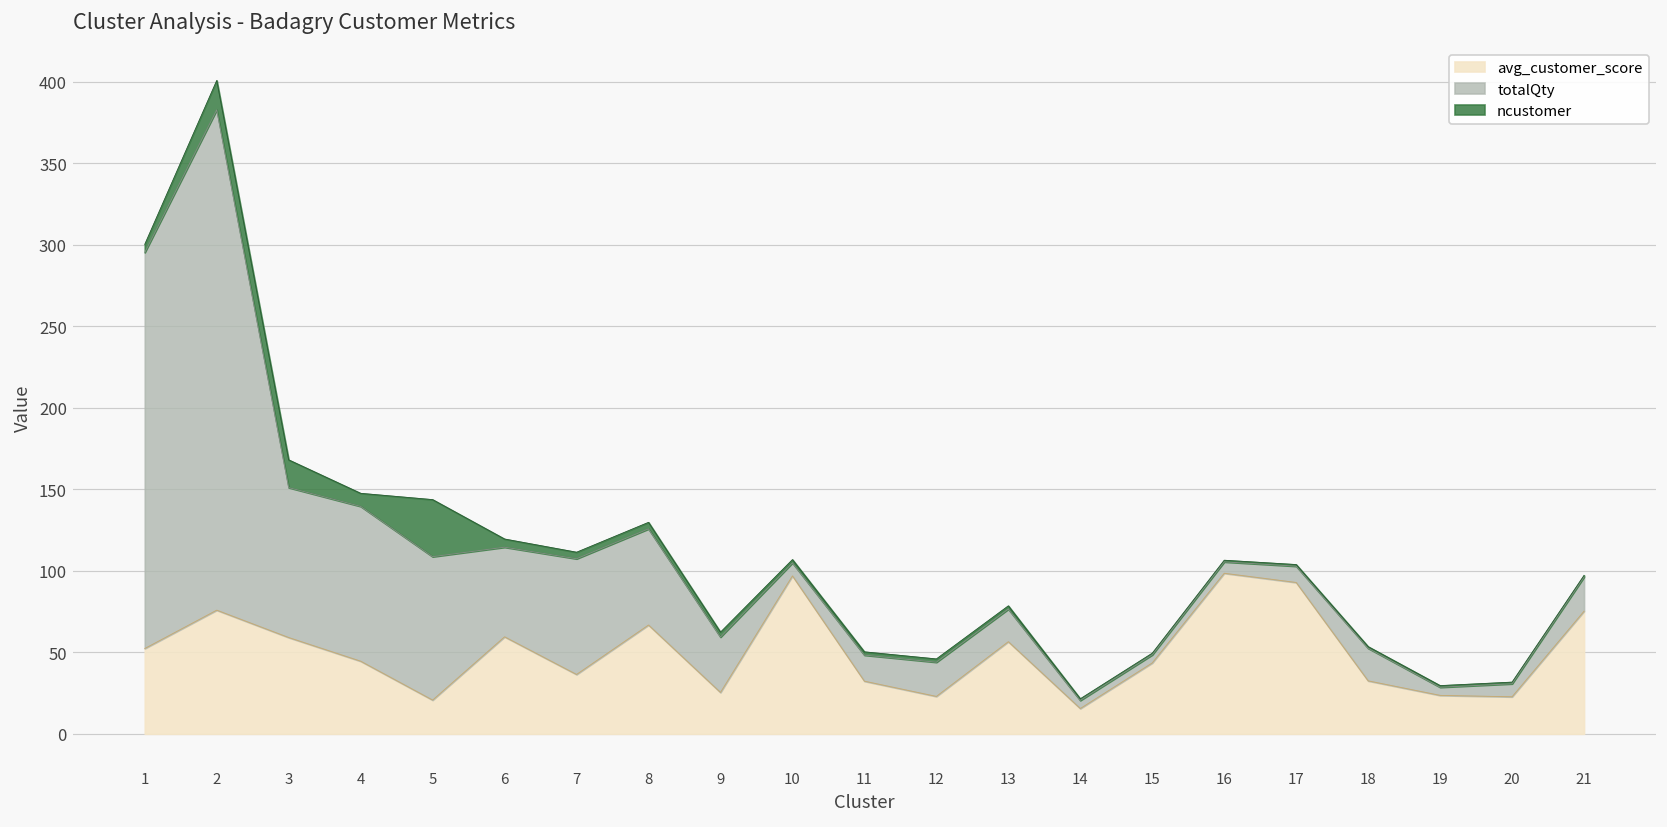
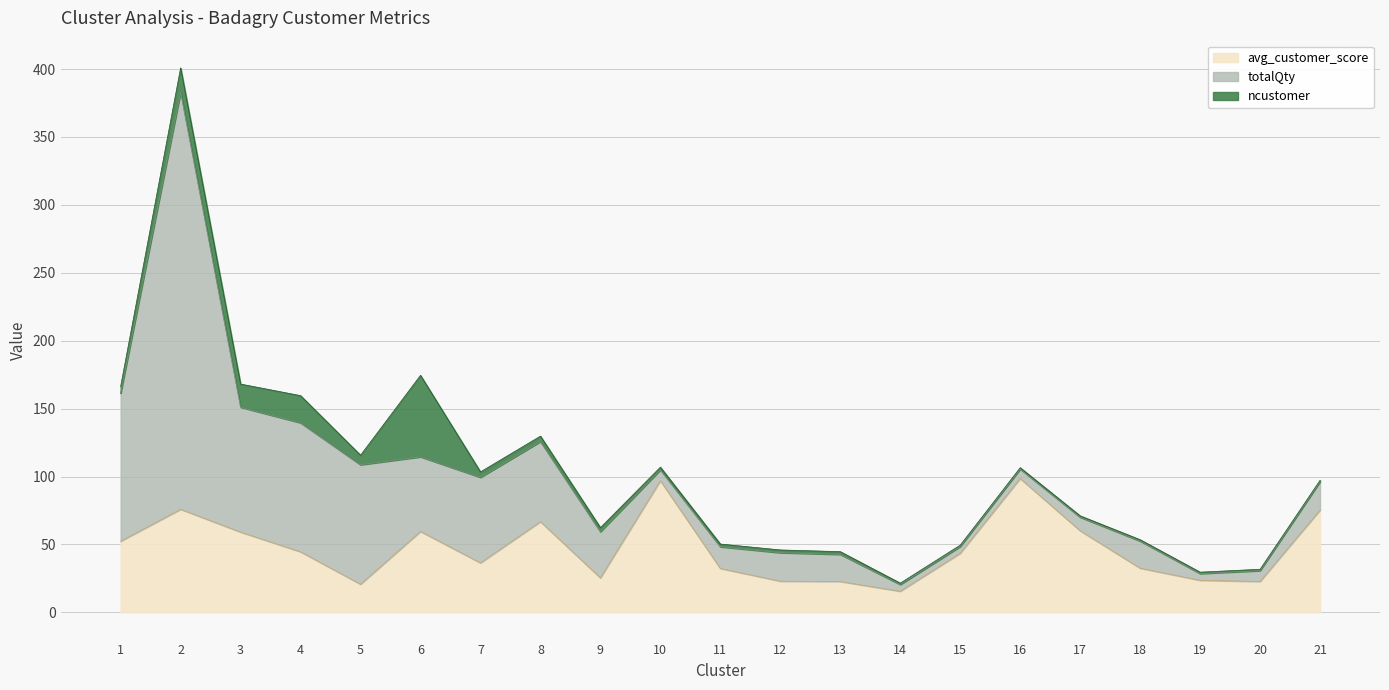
totalQty, 1: 243 -> 109
ncustomer, 4: 8 -> 20
ncustomer, 5: 35 -> 7
ncustomer, 6: 5 -> 60
totalQty, 7: 71 -> 63
avg_customer_score, 13: 57 -> 23
avg_customer_score, 17: 93 -> 60
